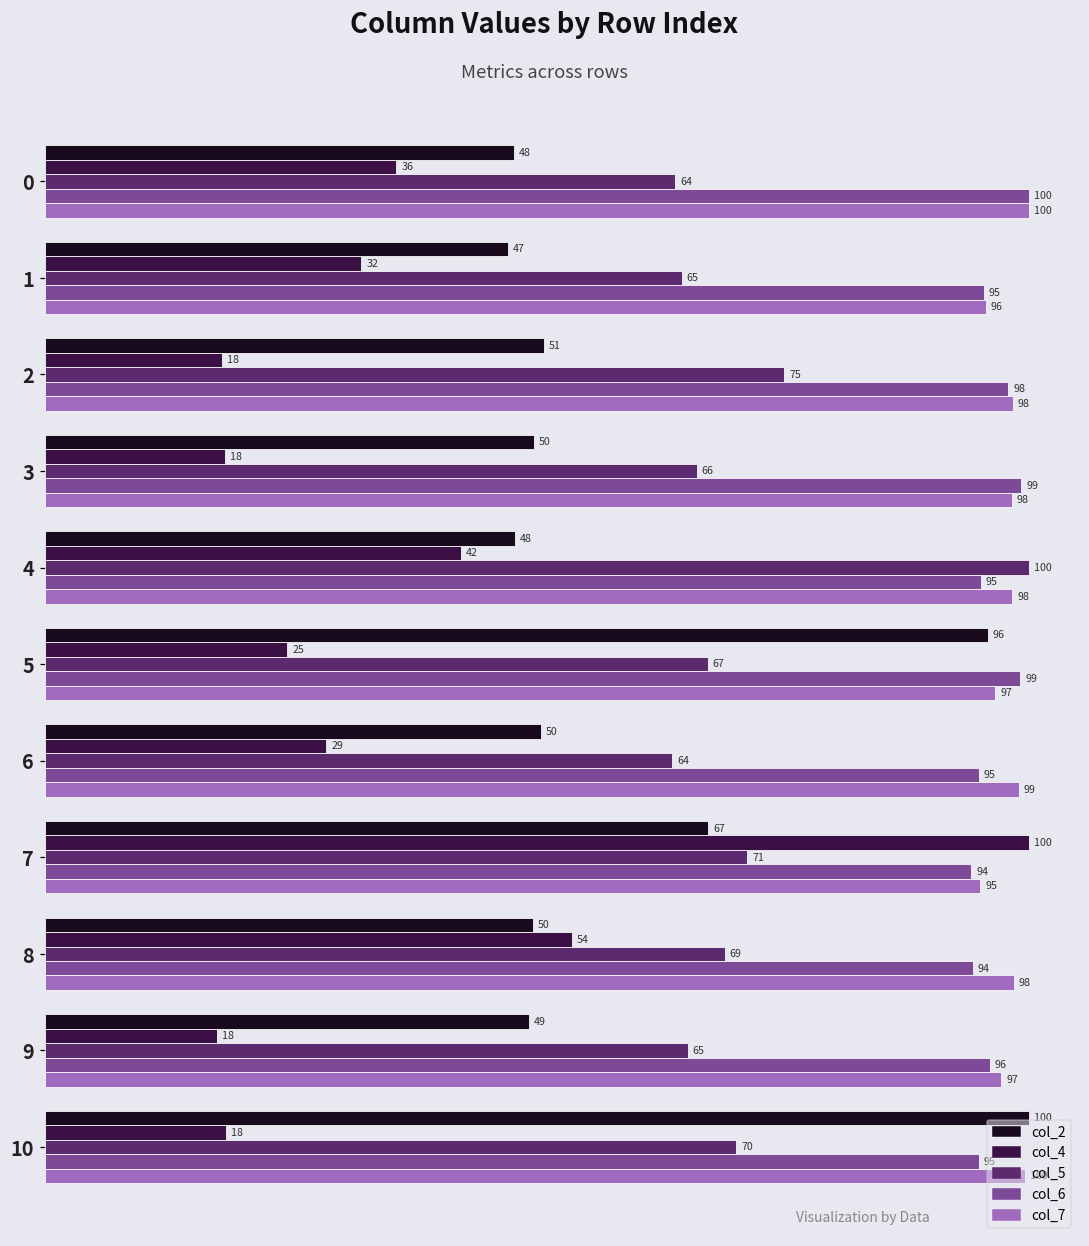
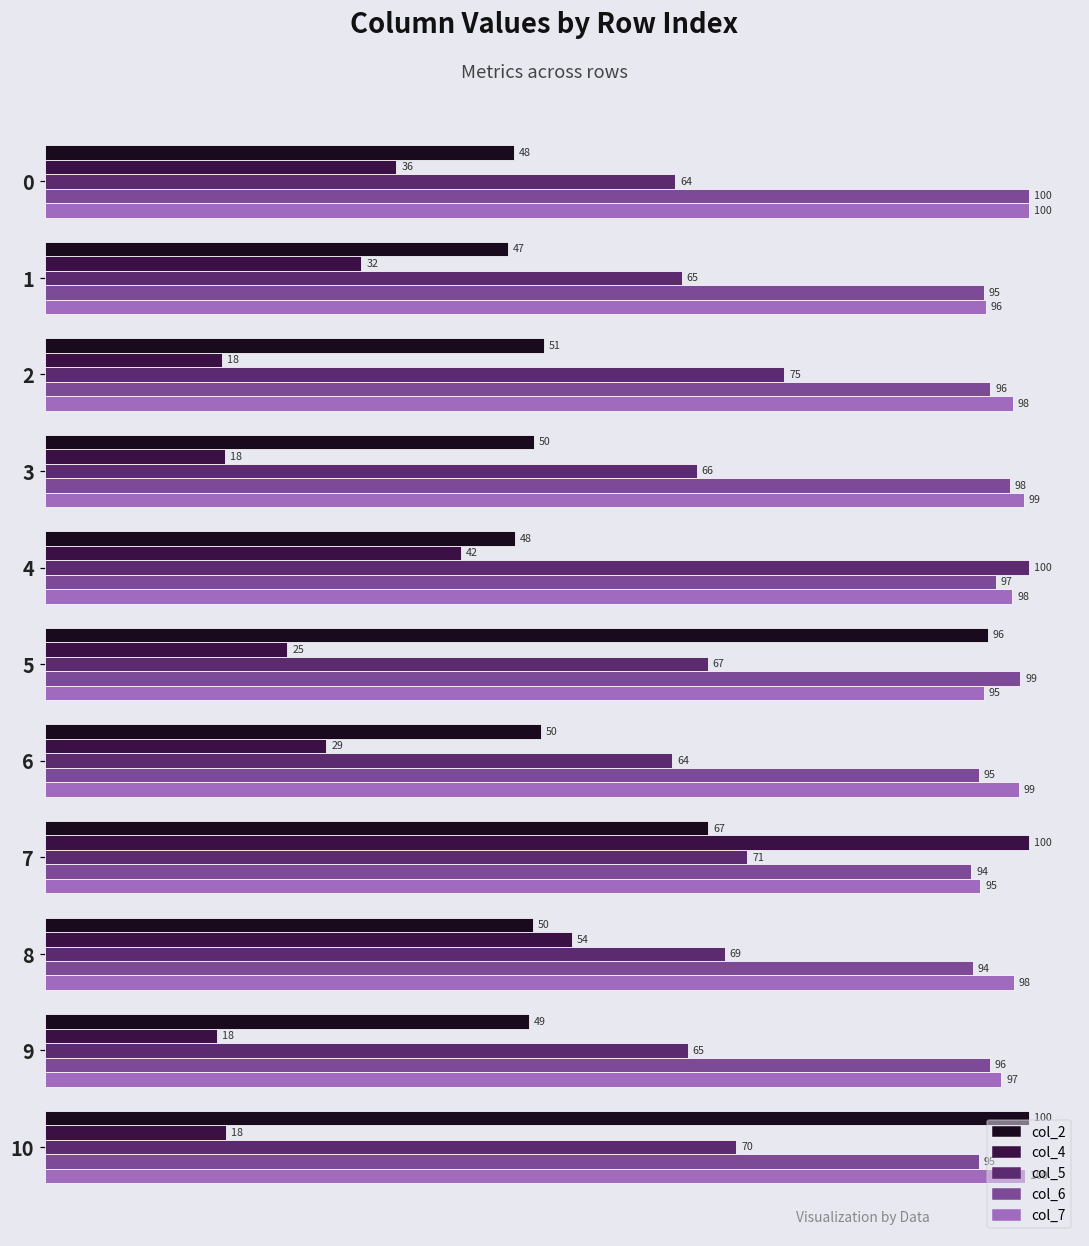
col_6, 2: 98 -> 96
col_6, 3: 99 -> 98
col_7, 3: 98 -> 99
col_6, 4: 95 -> 97
col_7, 5: 97 -> 95
